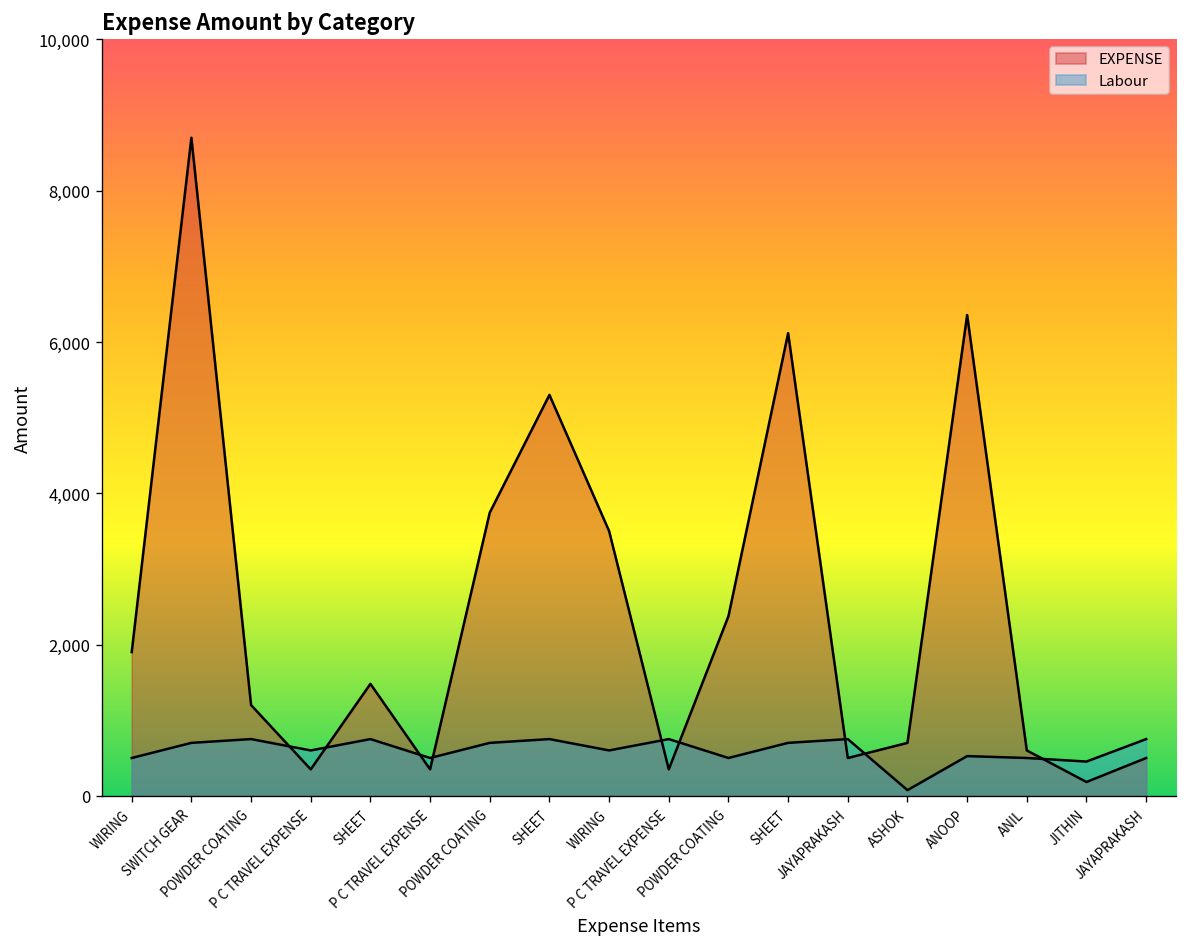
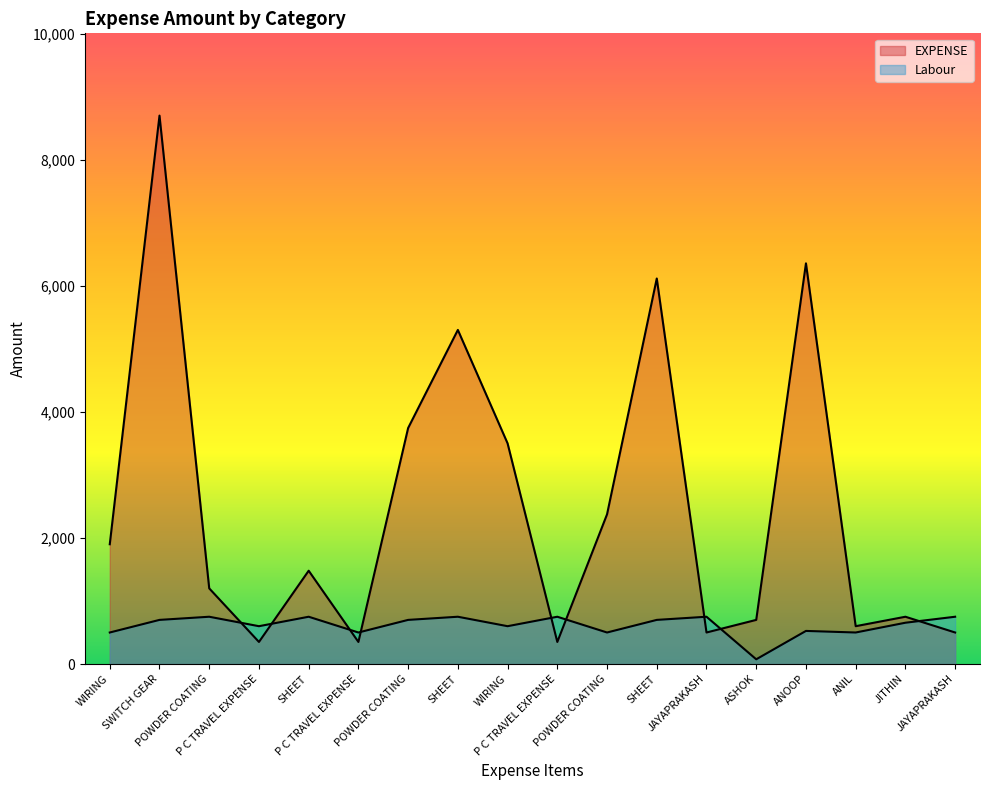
EXPENSE, JITHIN: 200 -> 800
Labour, JITHIN: 500 -> 700
